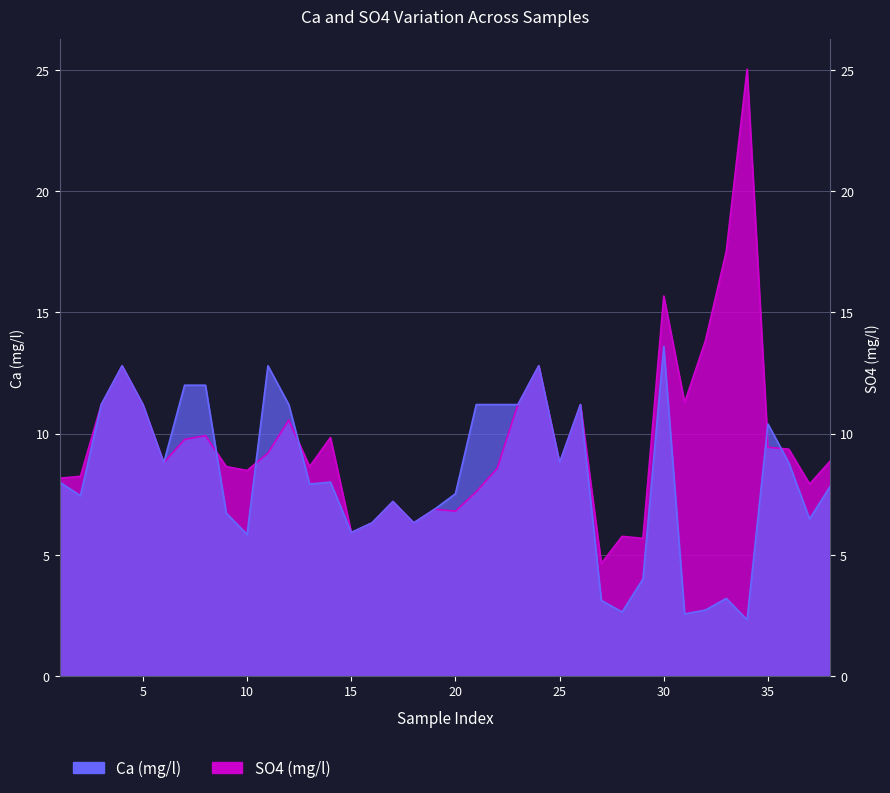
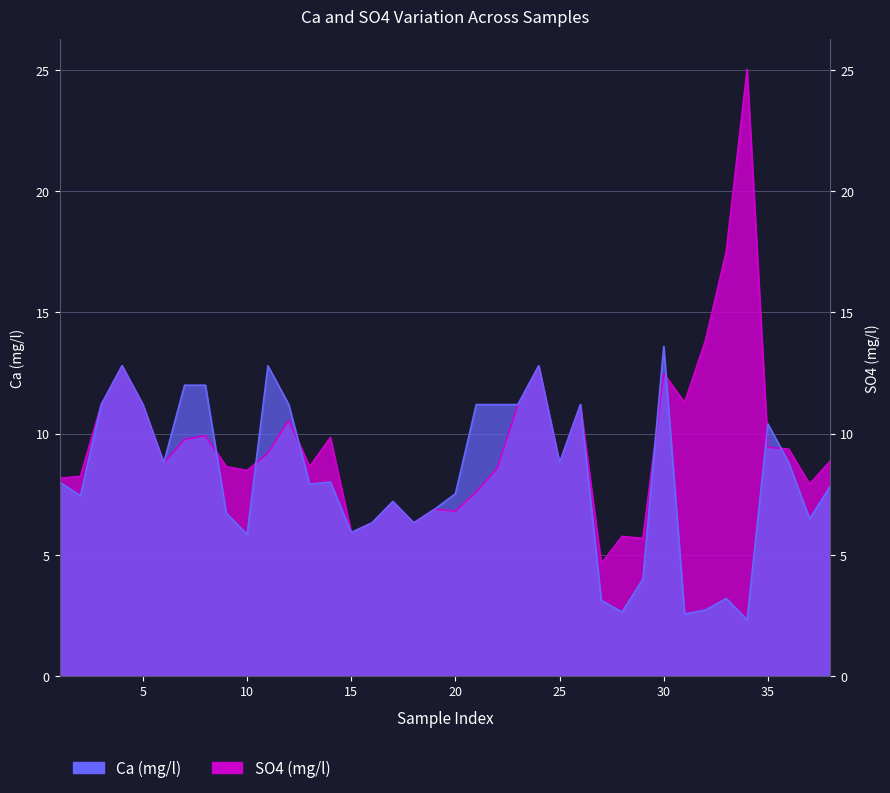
SO4 (mg/l), 30: 15.7 -> 12.5
